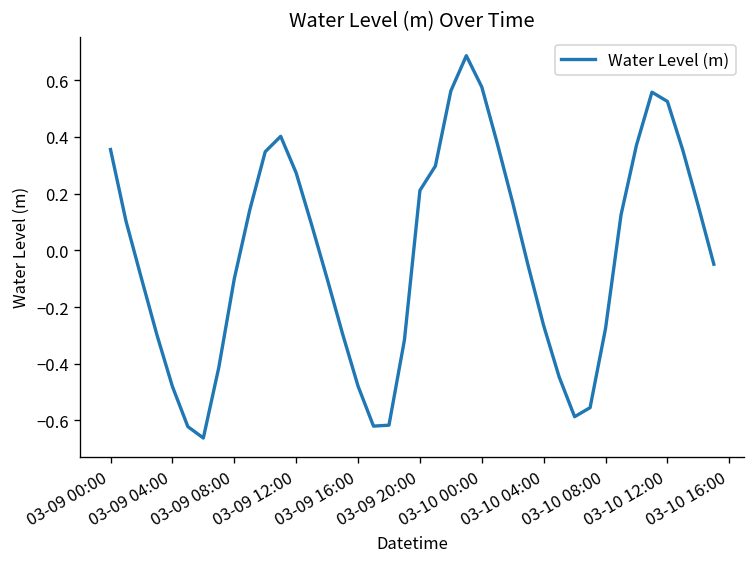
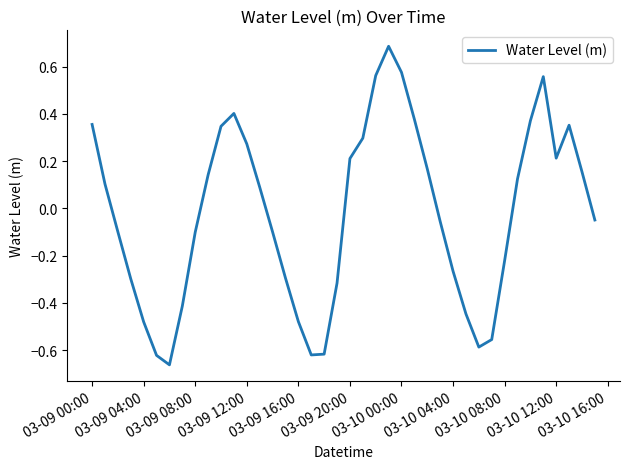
03-10 08:00: -0.28 -> -0.22
03-10 12:00: 0.52 -> 0.21
